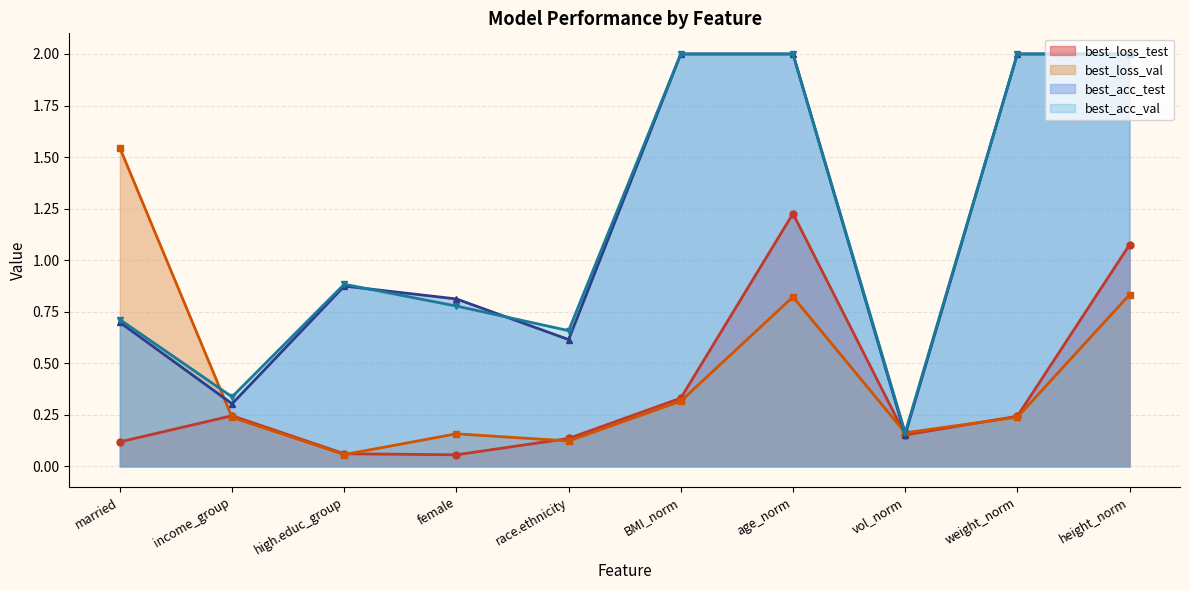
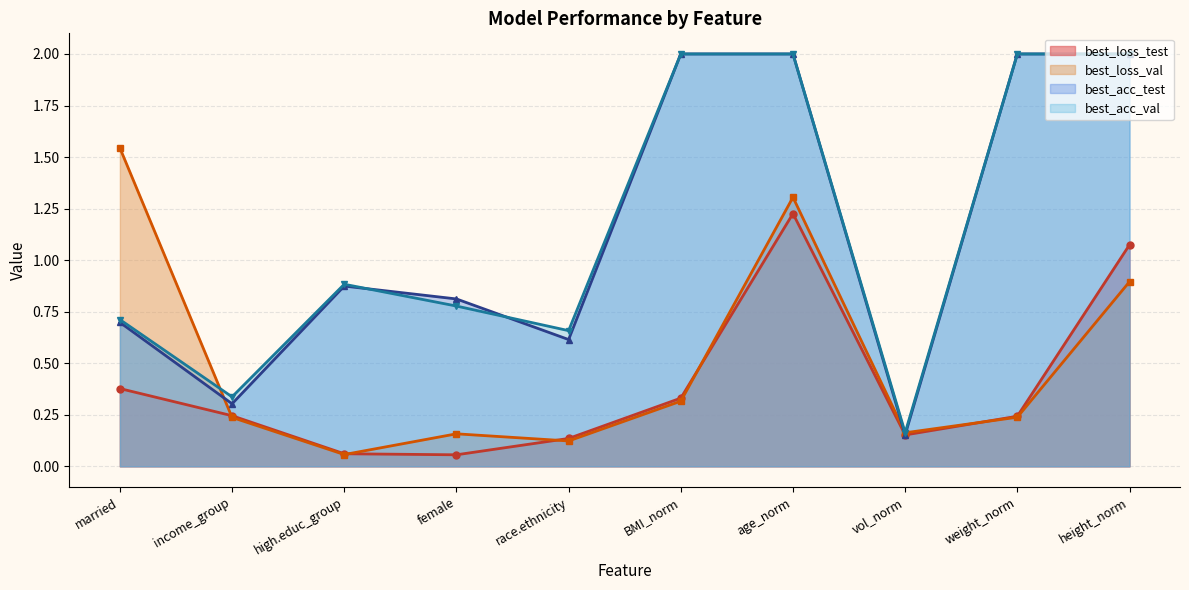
best_loss_test, married: 0.12 -> 0.38
best_loss_val, age_norm: 0.82 -> 1.30
best_loss_val, height_norm: 0.83 -> 0.90
